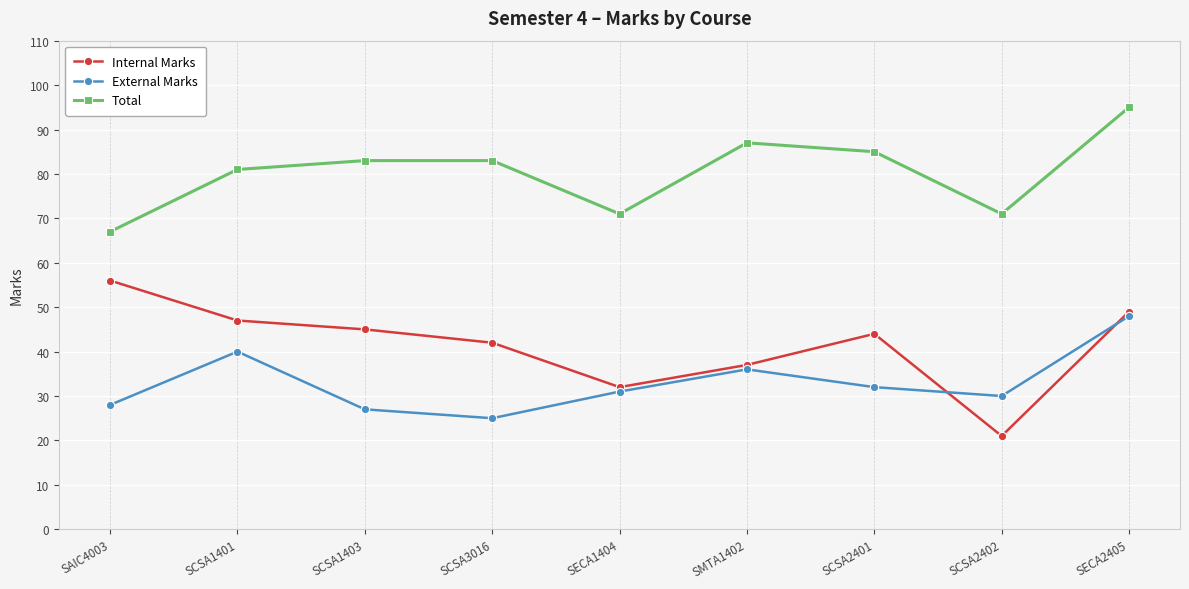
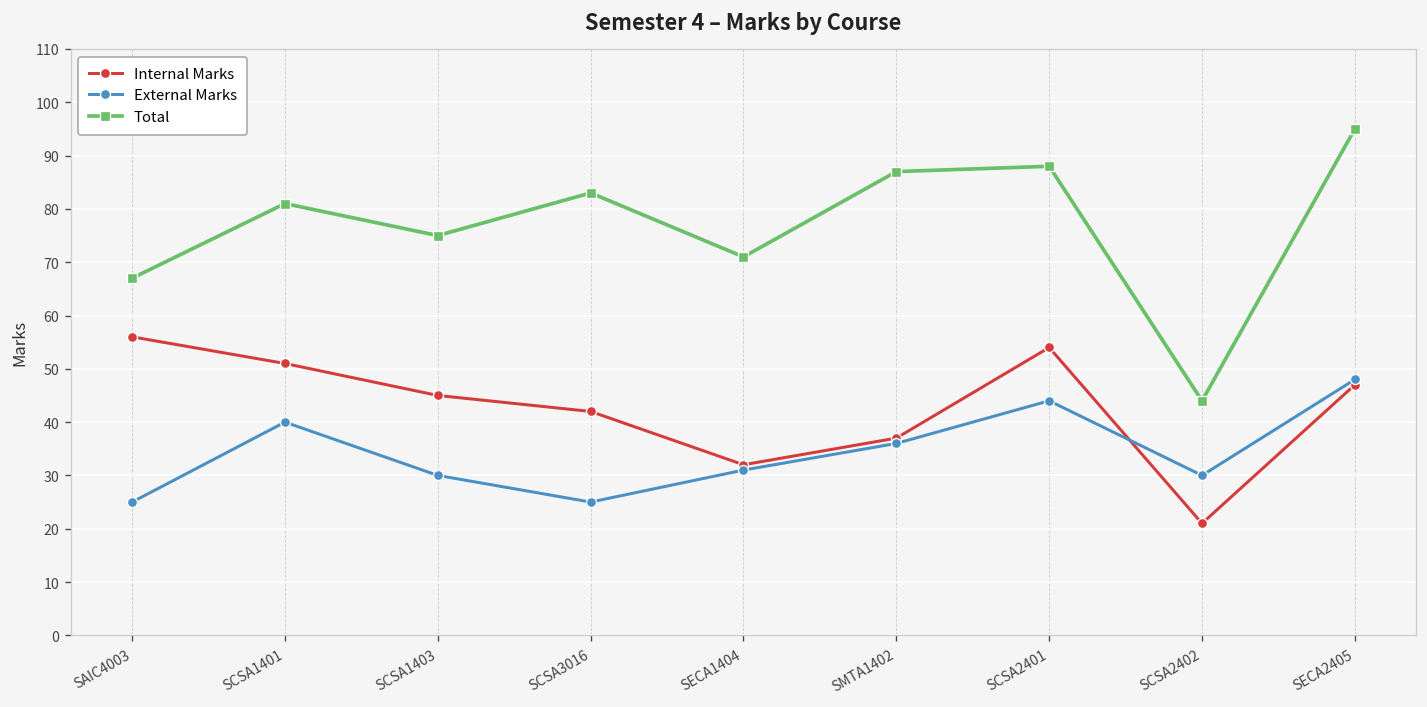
External Marks, SAIC4003: 28 -> 25
Internal Marks, SCSA1401: 47 -> 51
External Marks, SCSA1403: 27 -> 30
Total, SCSA1403: 83 -> 75
Internal Marks, SCSA2401: 44 -> 54
External Marks, SCSA2401: 32 -> 44
Total, SCSA2401: 85 -> 88
Total, SCSA2402: 71 -> 44
Internal Marks, SECA2405: 49 -> 47
